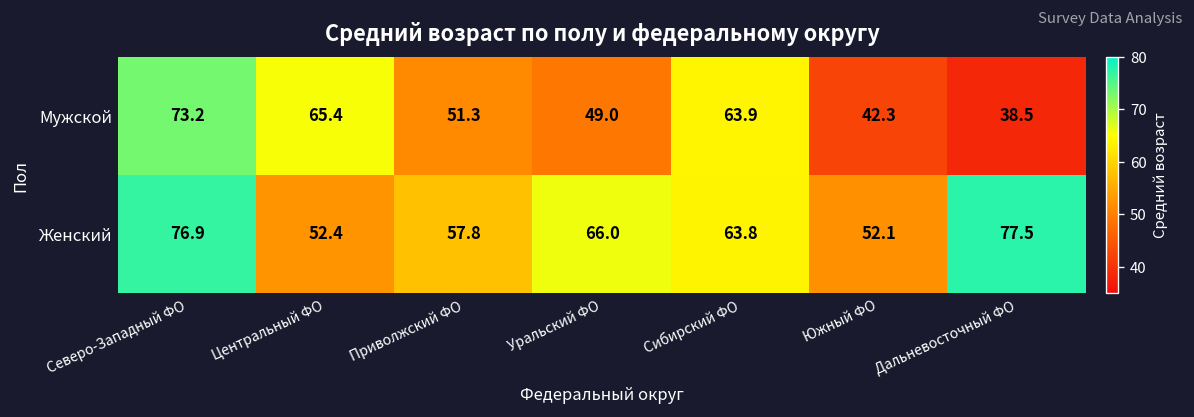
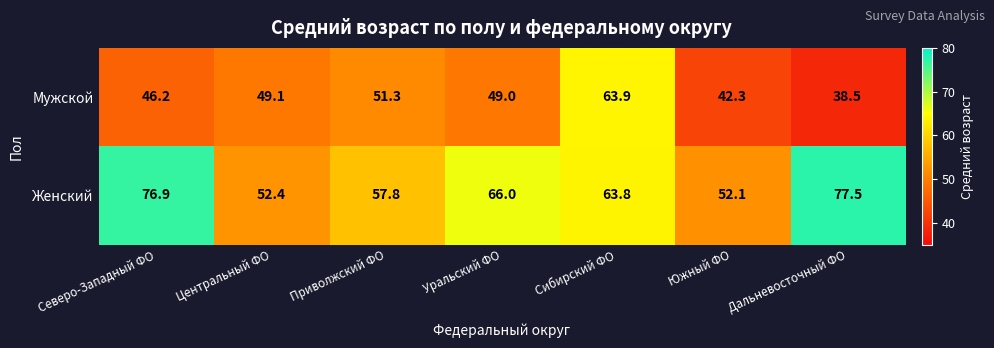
Мужской, Северо-Западный ФО: 73.2 -> 46.2
Мужской, Центральный ФО: 65.4 -> 49.1
